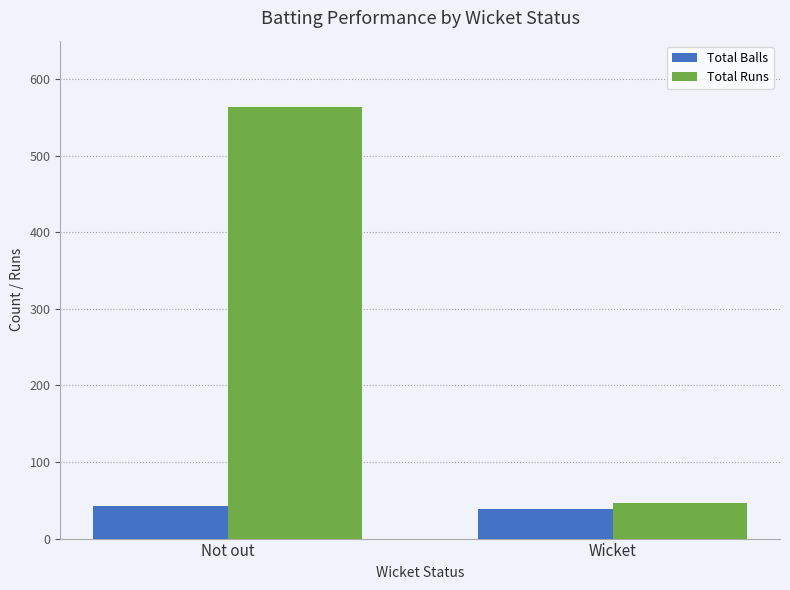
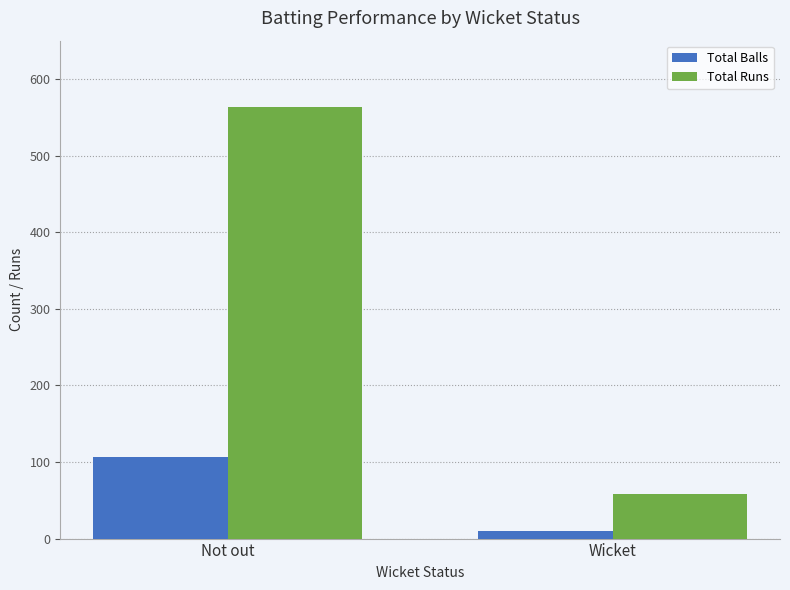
Total Balls, Not out: 40 -> 110
Total Balls, Wicket: 40 -> 10
Total Runs, Wicket: 50 -> 60
